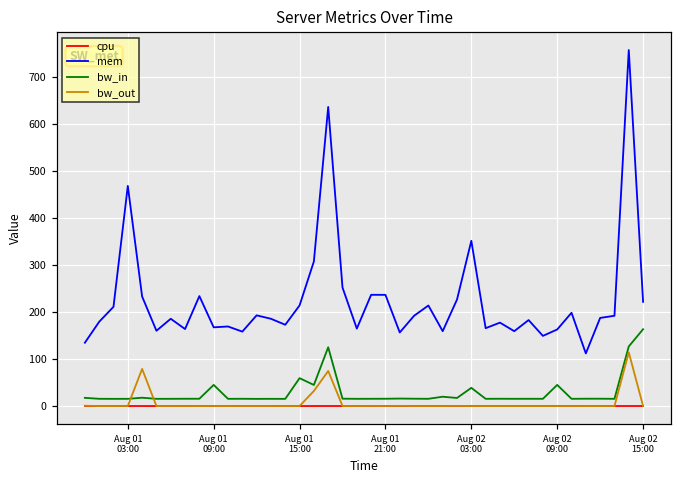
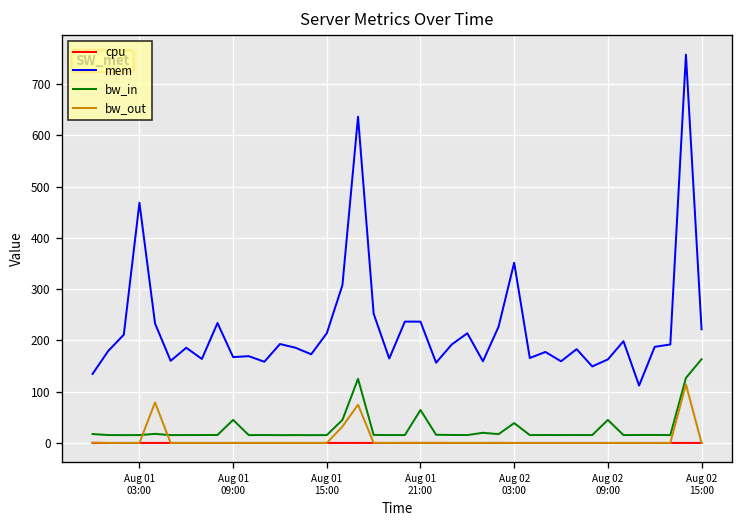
bw_in, Aug 01 15:00: 60 -> 20
bw_in, Aug 01 21:00: 20 -> 60
